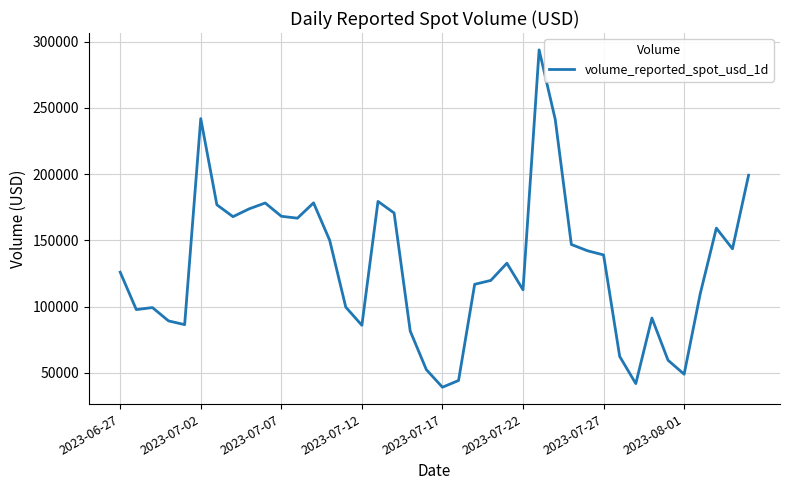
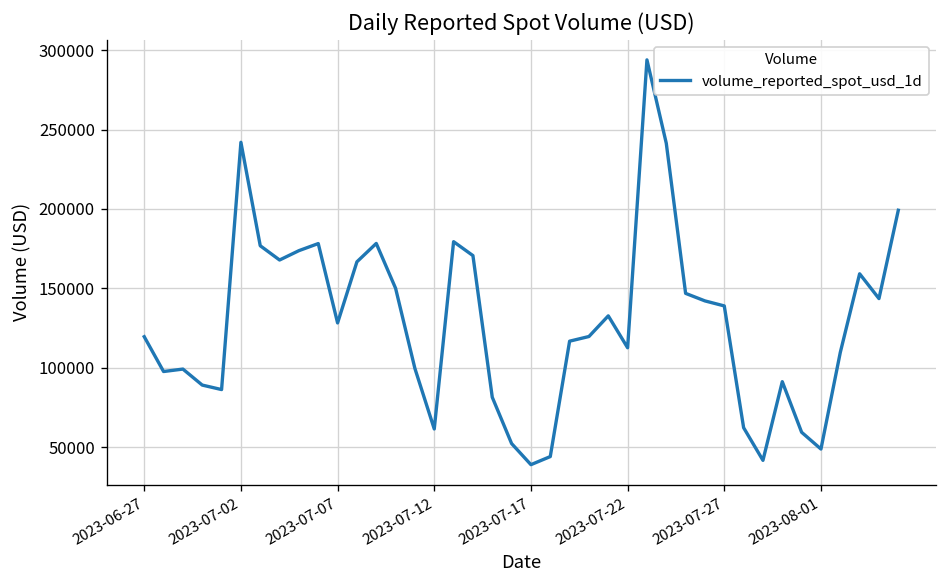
2023-06-27: 126000 -> 120000
2023-07-07: 168000 -> 128000
2023-07-12: 86000 -> 62000
